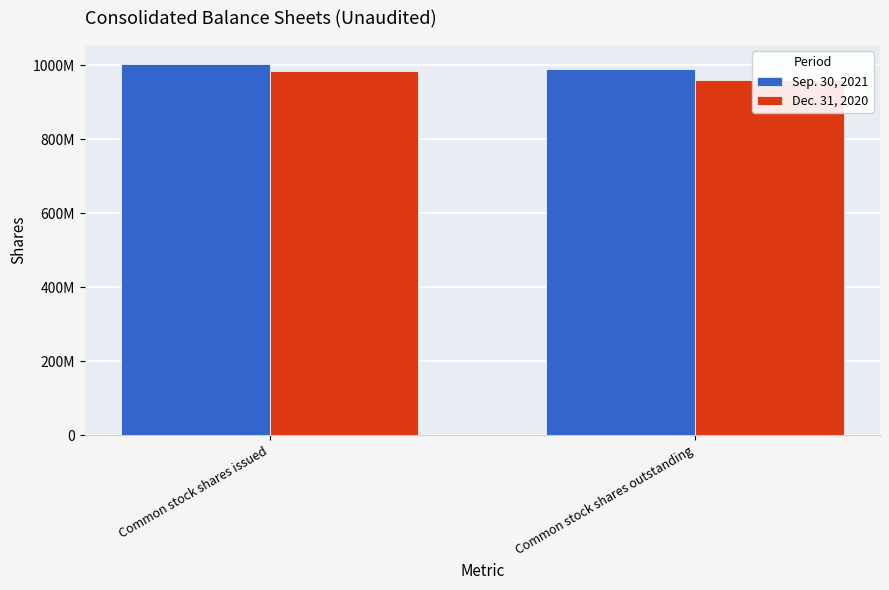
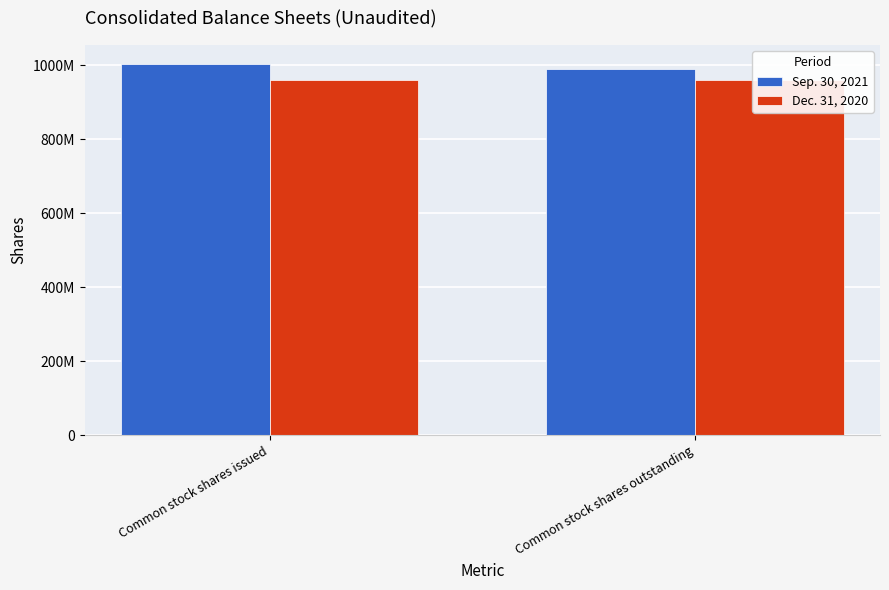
Dec. 31, 2020, Common stock shares issued: 990000000 -> 960000000
